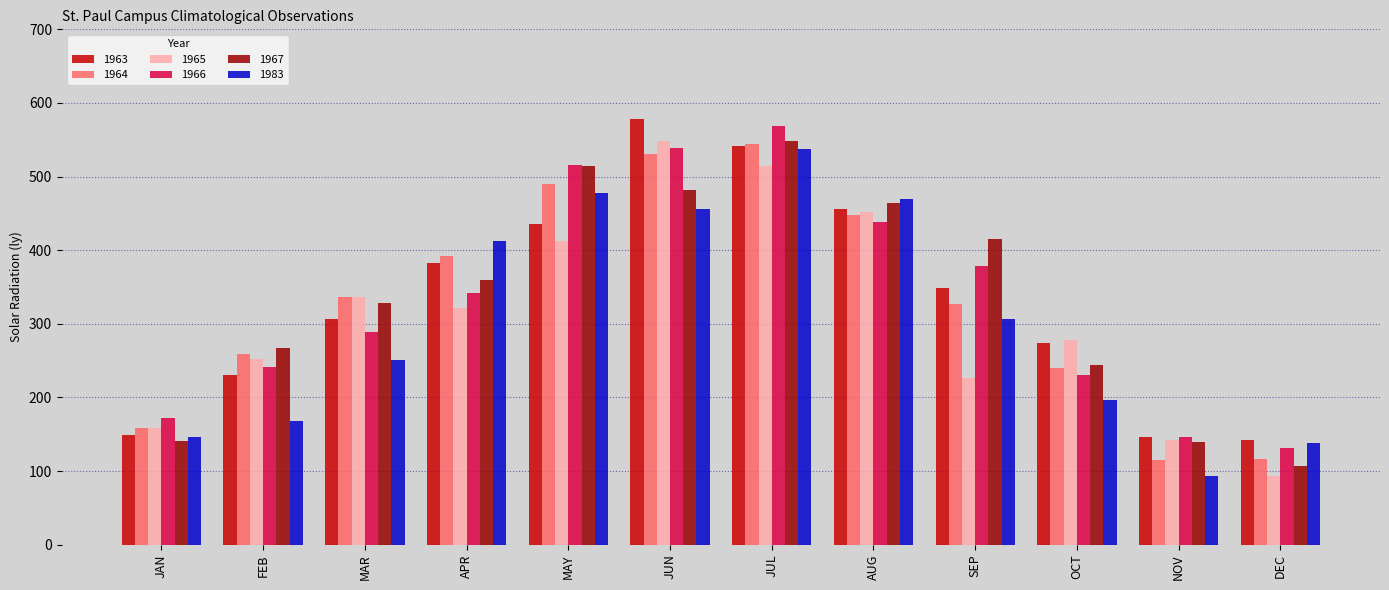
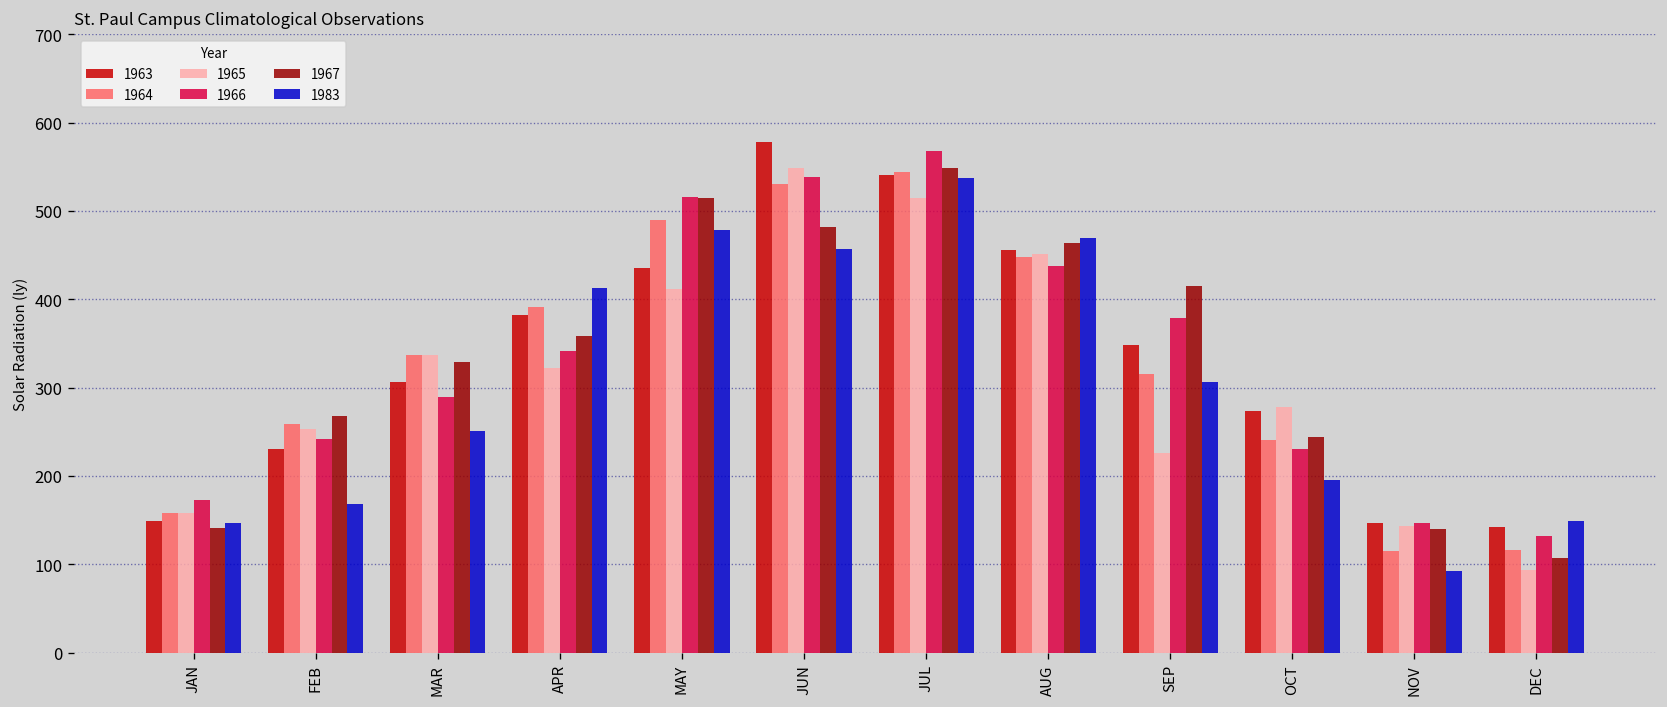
1964, SEP: 330 -> 320
1983, DEC: 140 -> 150
